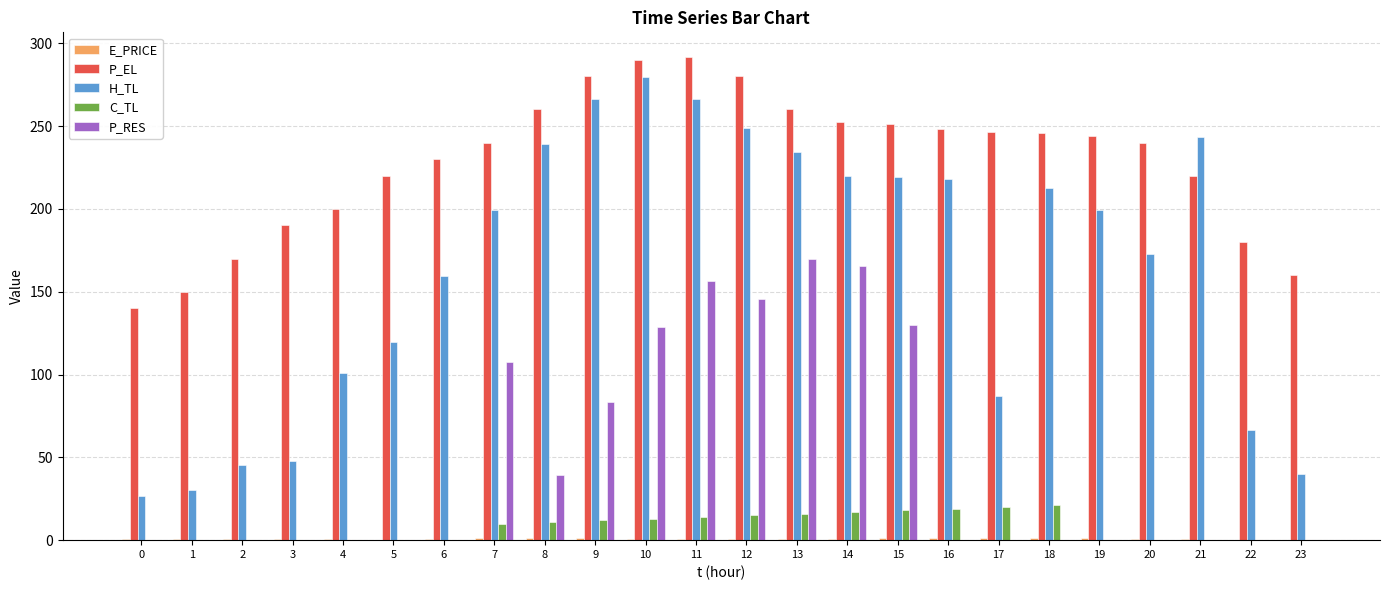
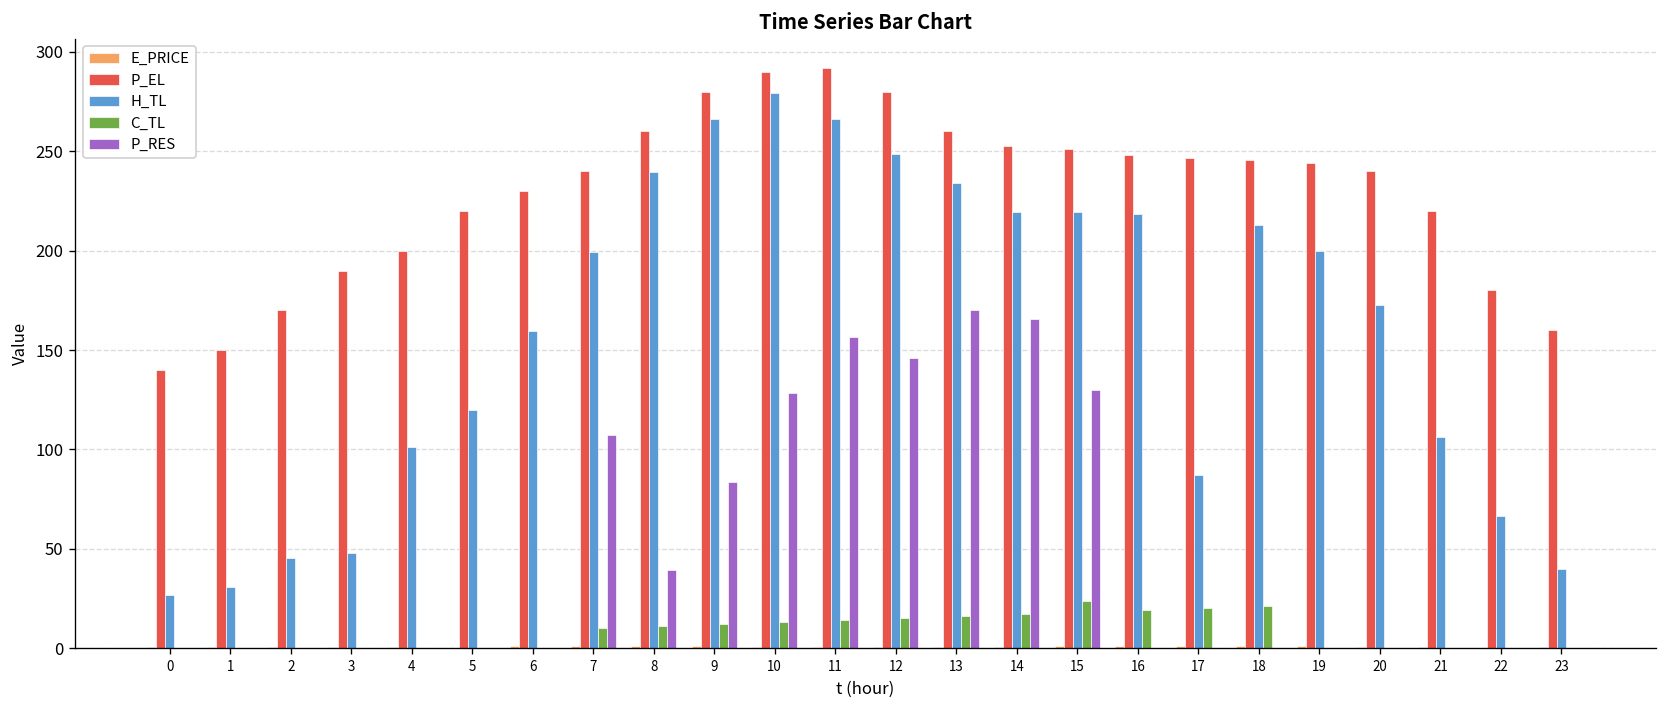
C_TL, 15: 18 -> 24
H_TL, 21: 243 -> 106
